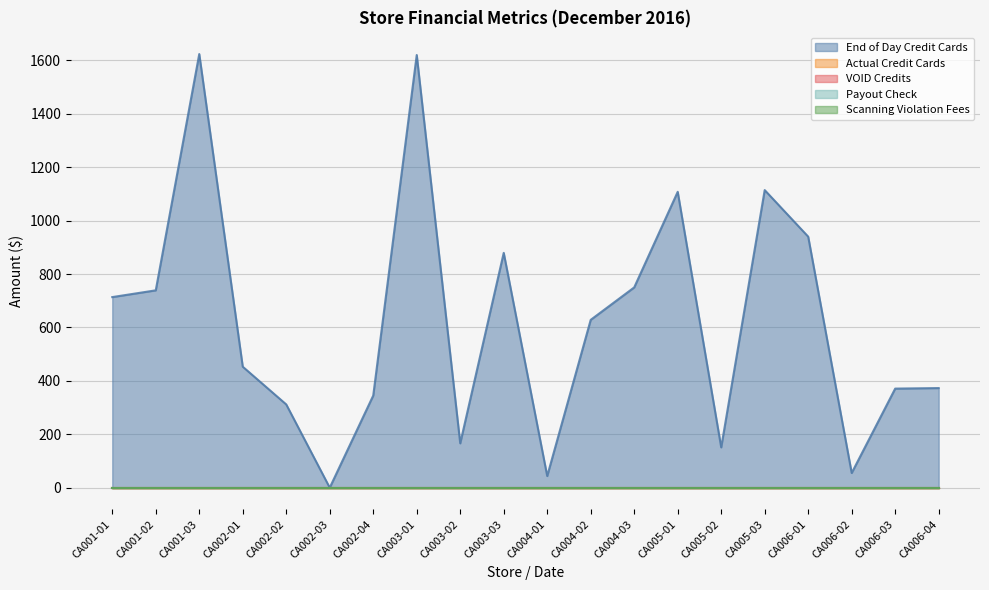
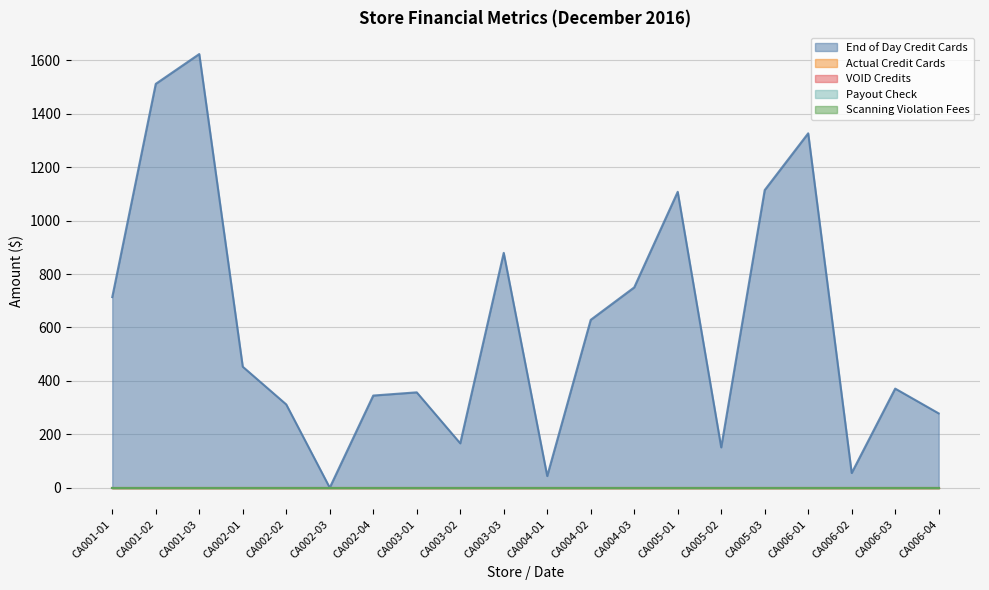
End of Day Credit Cards, CA001-02: 740 -> 1510
End of Day Credit Cards, CA003-01: 1620 -> 360
End of Day Credit Cards, CA006-01: 940 -> 1330
End of Day Credit Cards, CA006-04: 370 -> 280
